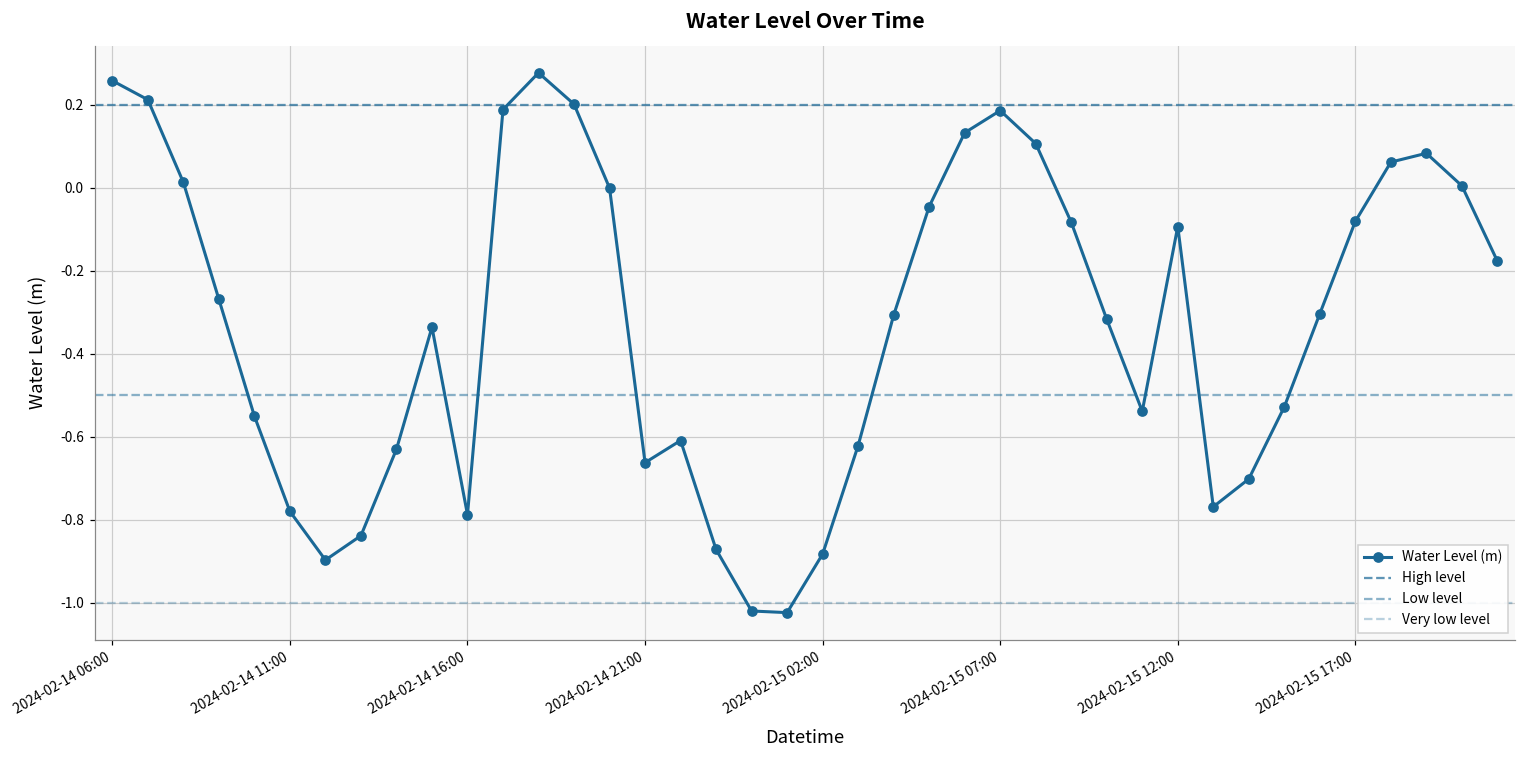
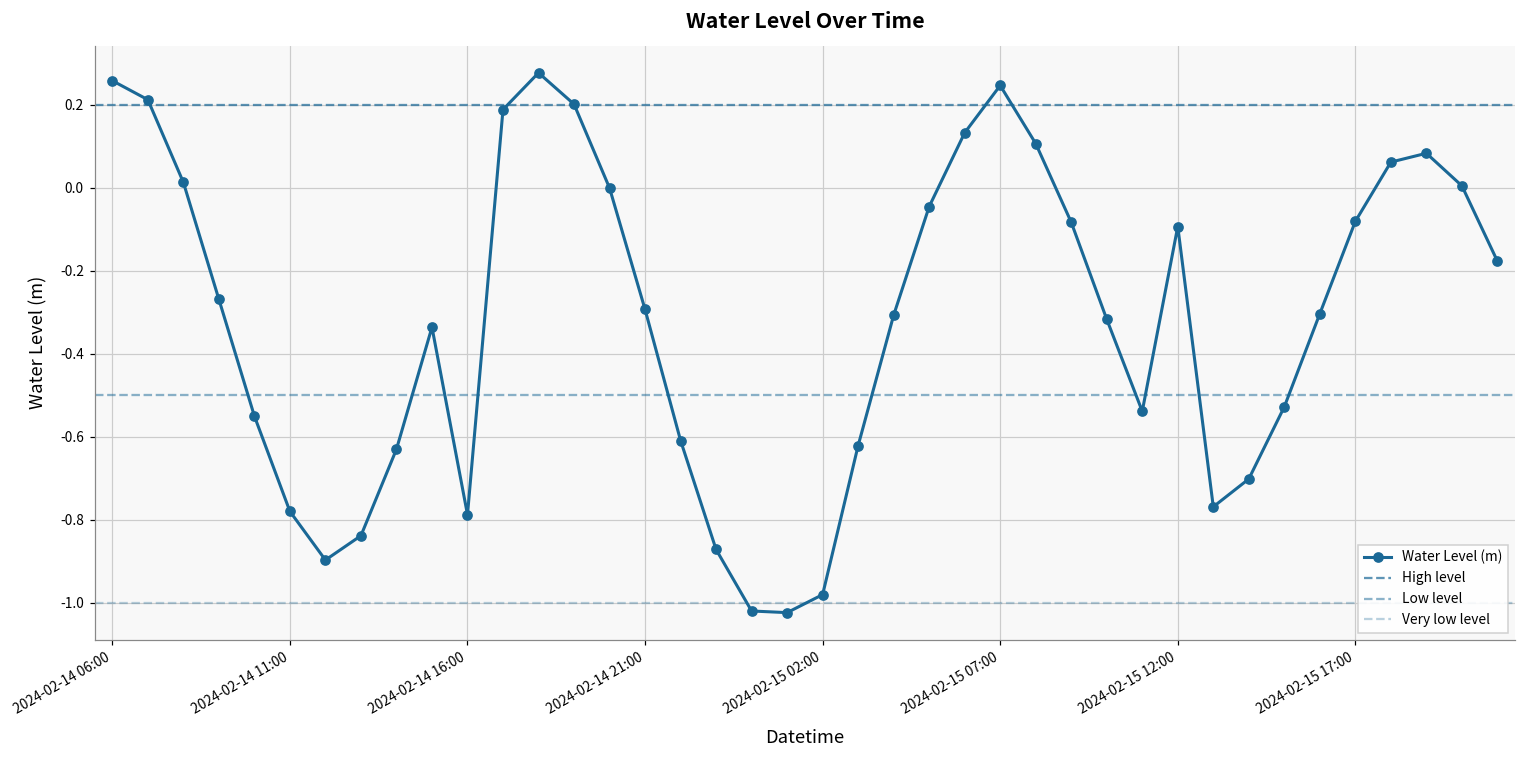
2024-02-14 21:00: -0.66 -> -0.29
2024-02-15 02:00: -0.88 -> -0.98
2024-02-15 07:00: 0.19 -> 0.25
